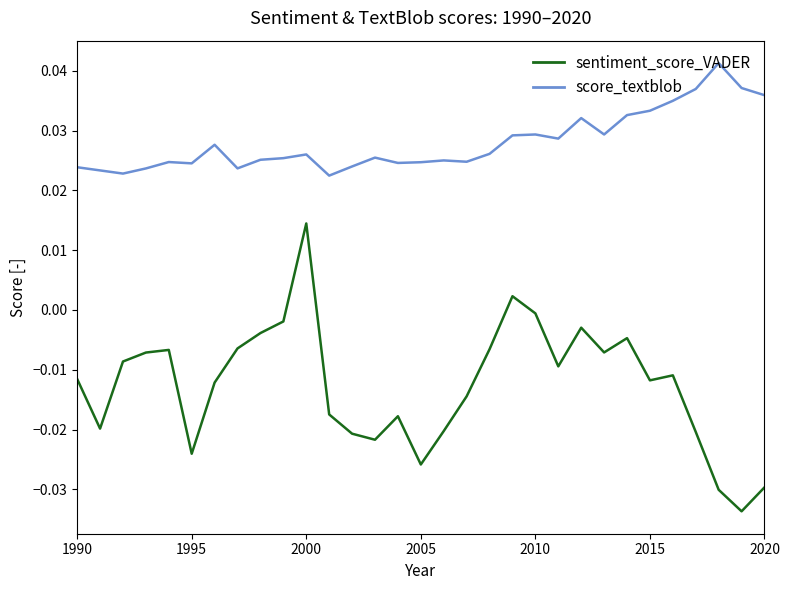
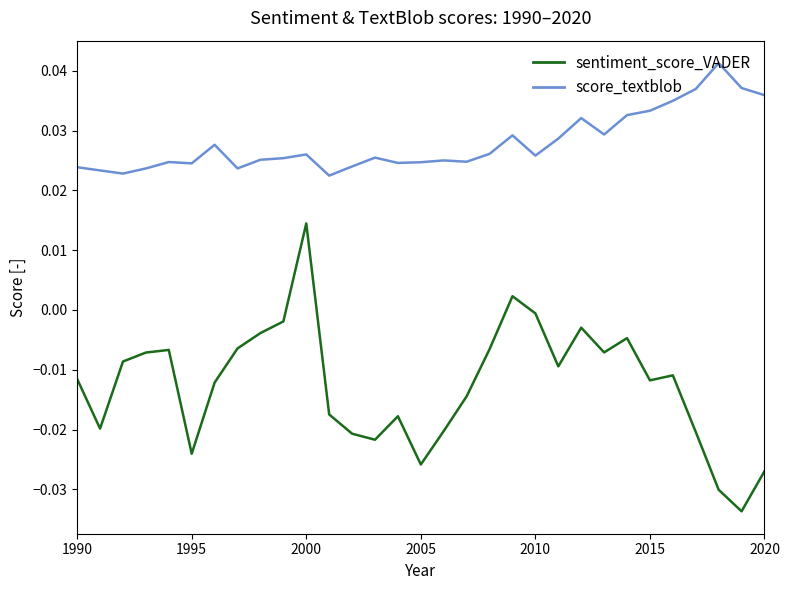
score_textblob, 2010: 0.029 -> 0.026
sentiment_score_VADER, 2020: -0.030 -> -0.027
